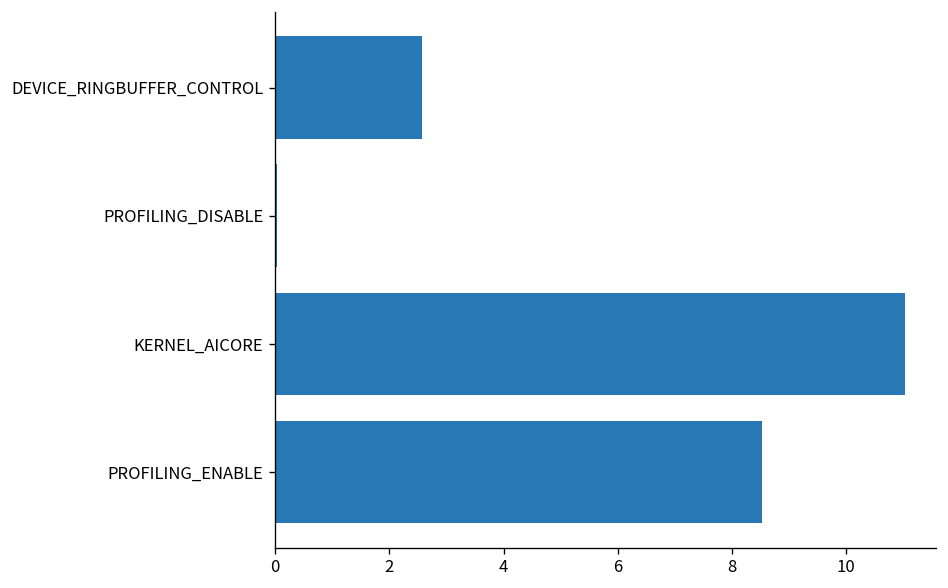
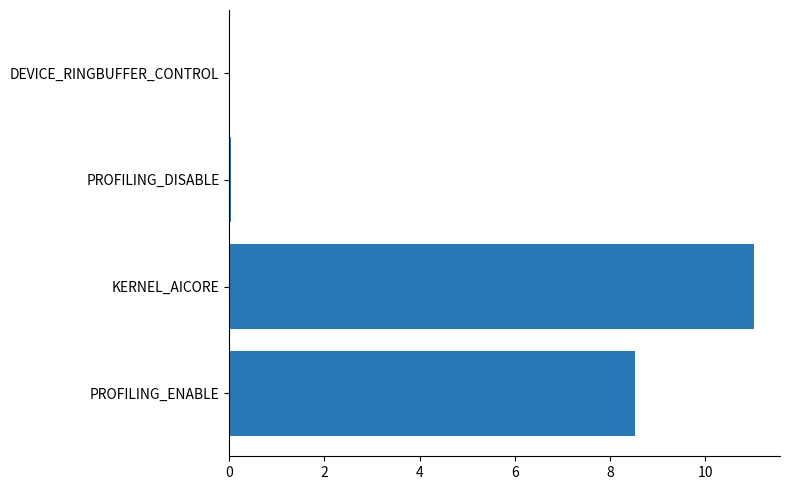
DEVICE_RINGBUFFER_CONTROL: 2.6 -> 0.0
